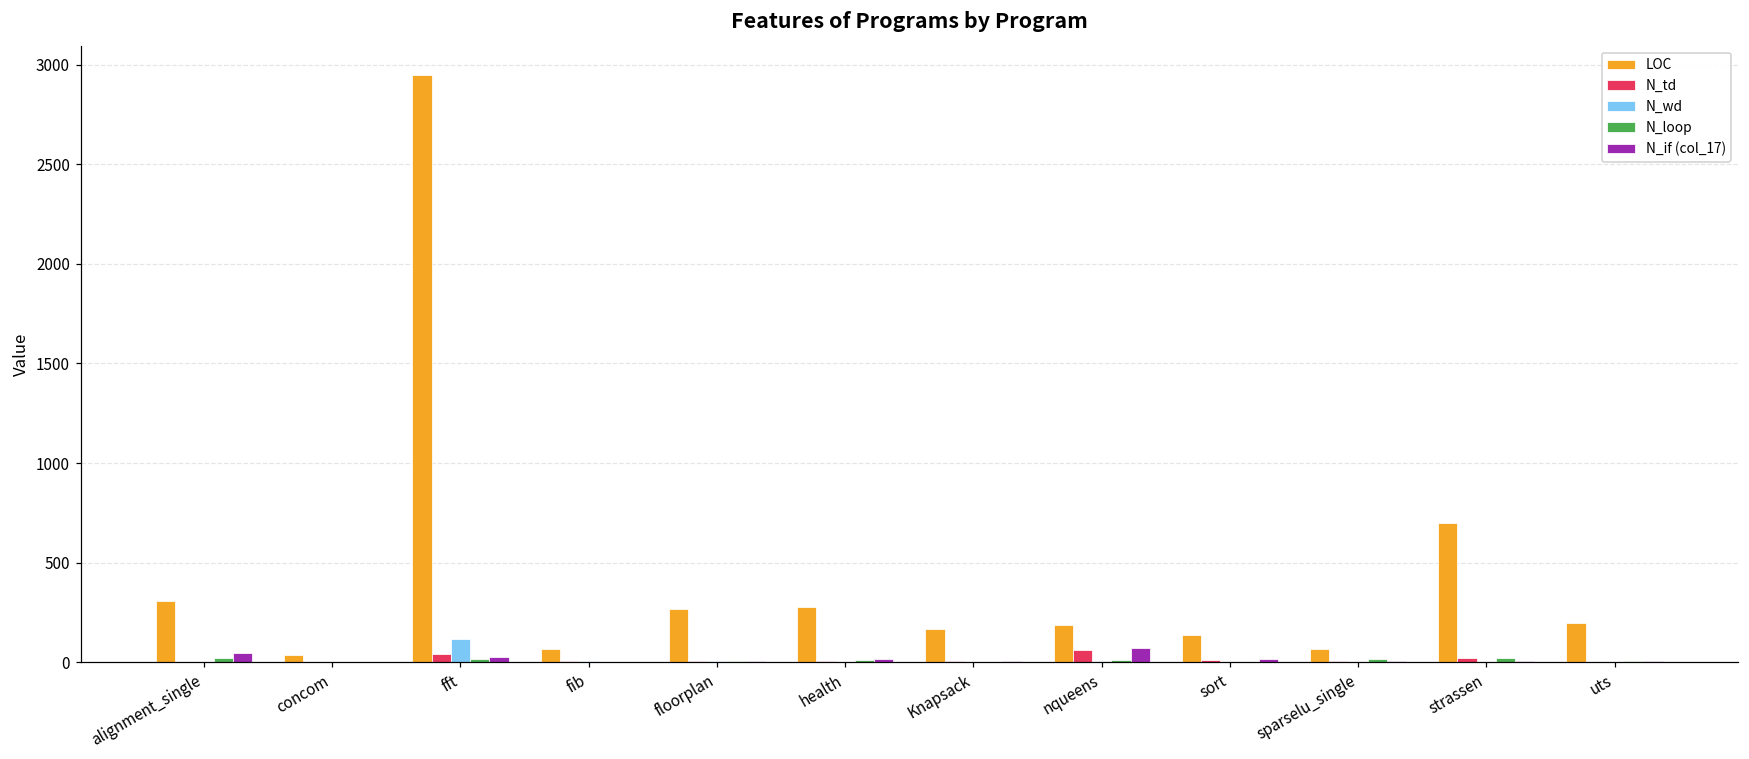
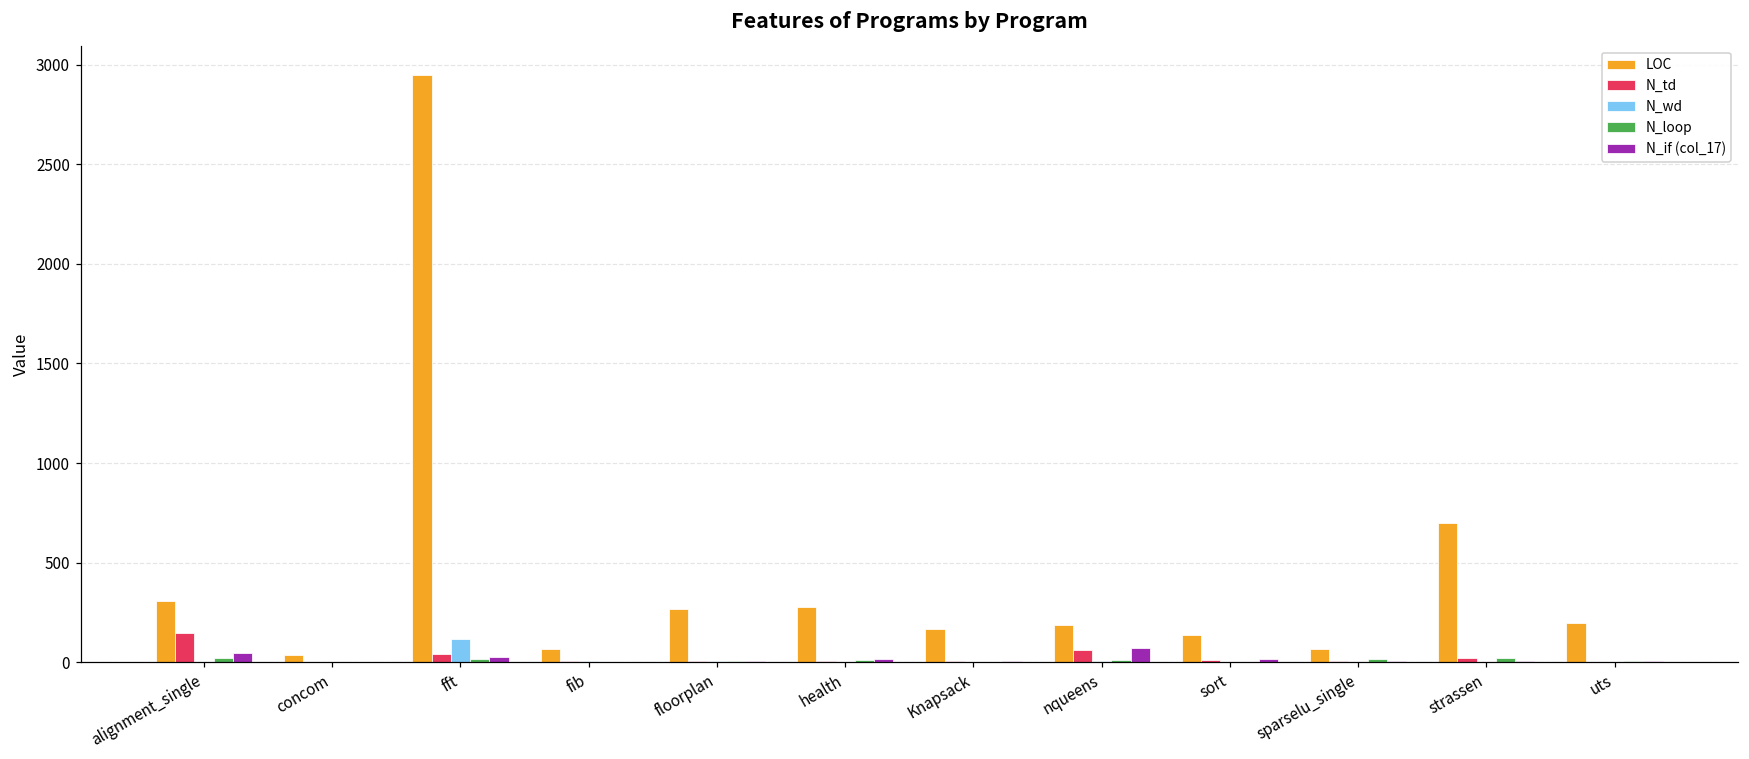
N_td, alignment_single: 0 -> 150
